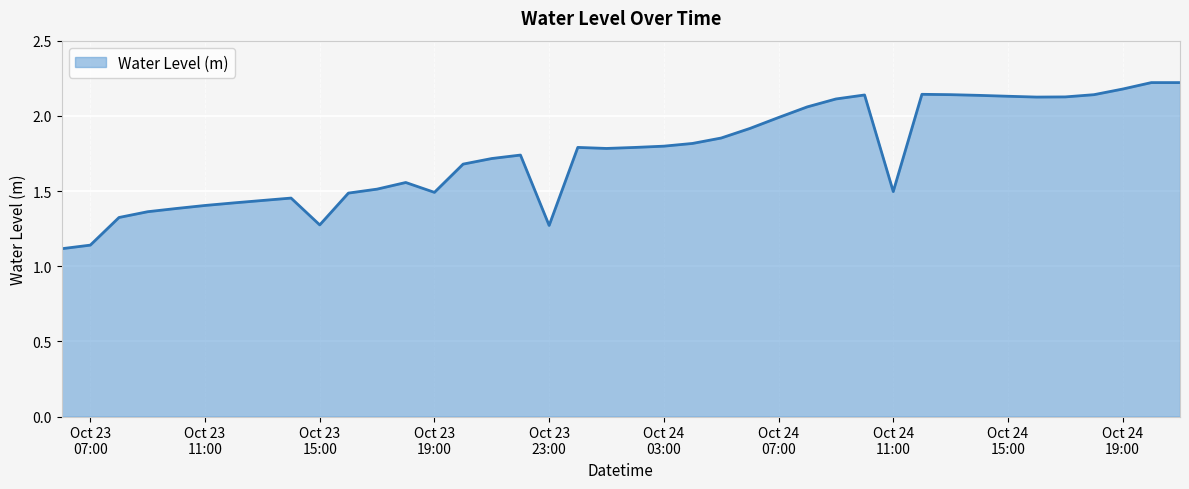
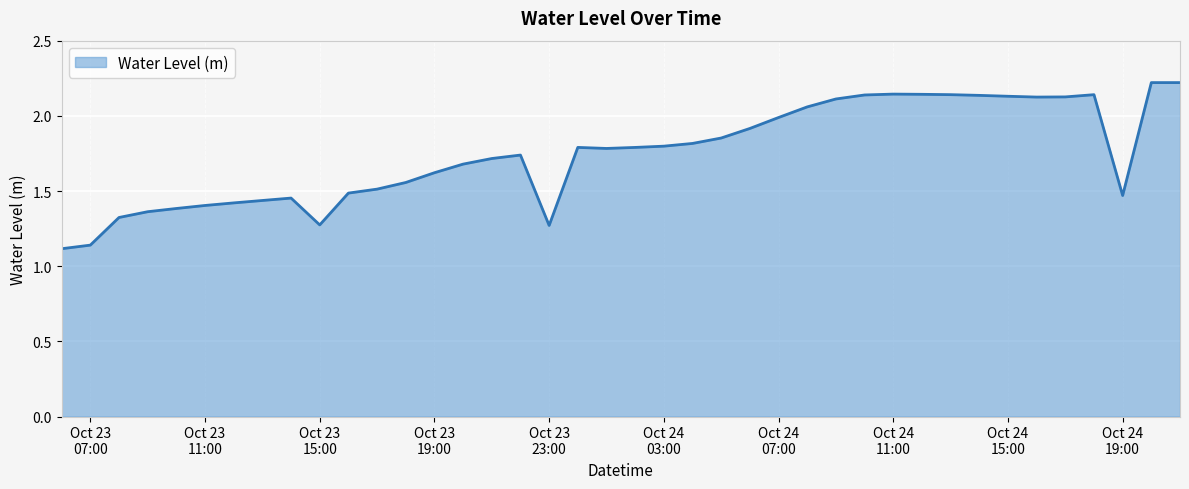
Oct 23 19:00: 1.49 -> 1.62
Oct 24 11:00: 1.50 -> 2.14
Oct 24 19:00: 2.18 -> 1.47
